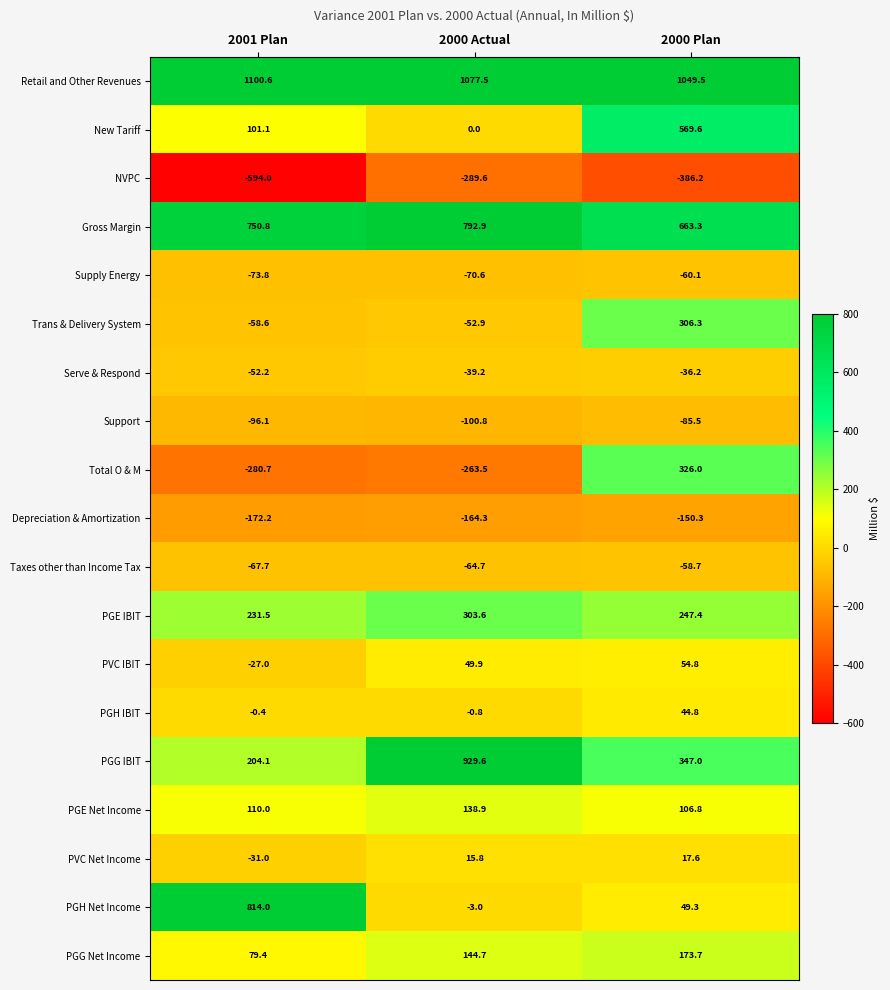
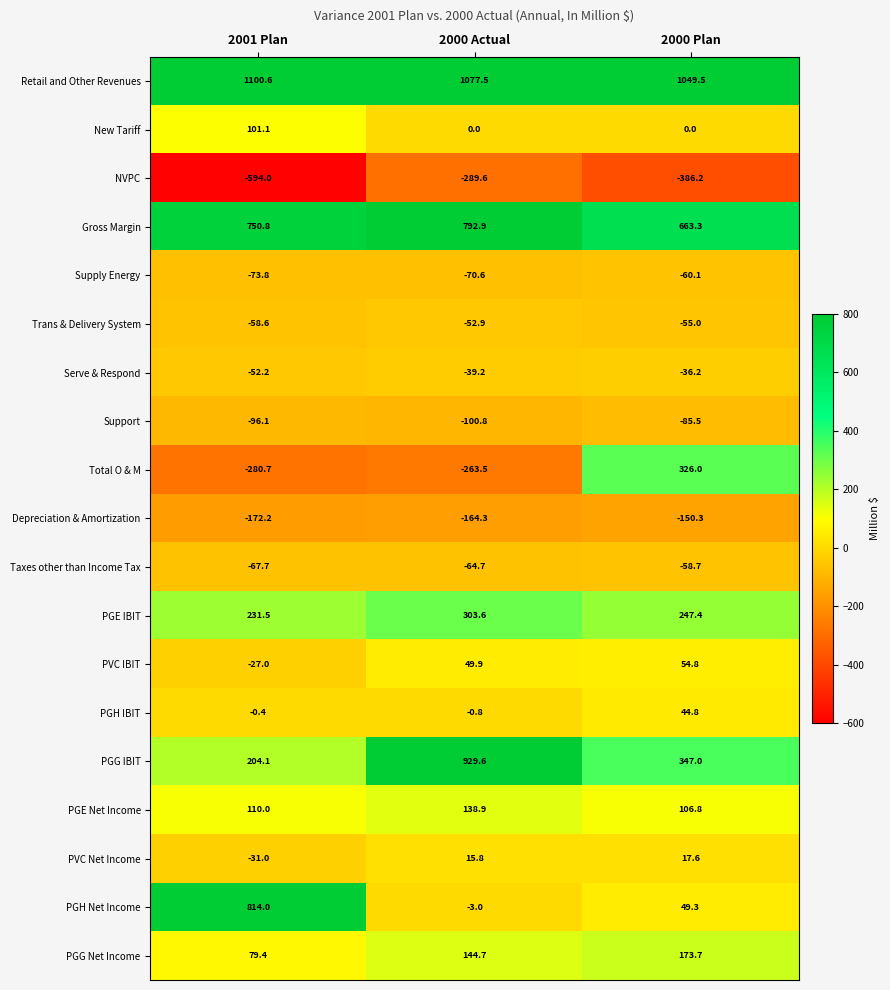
New Tariff, 2000 Plan: 569.6 -> 0.0
Trans & Delivery System, 2000 Plan: 306.3 -> -55.0
